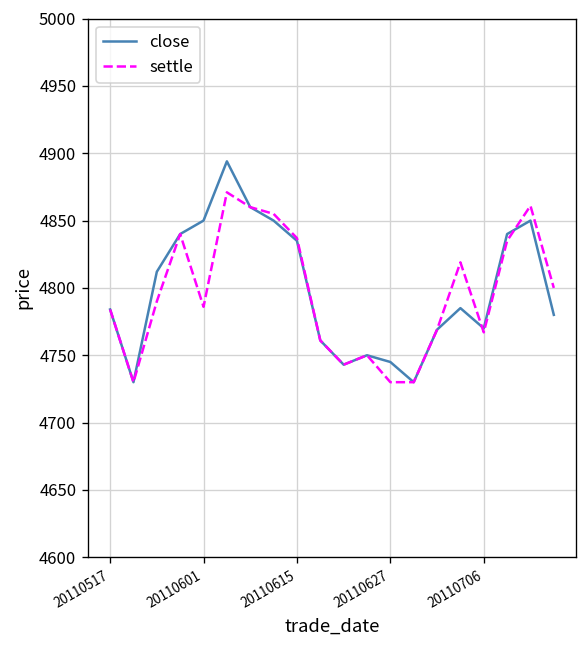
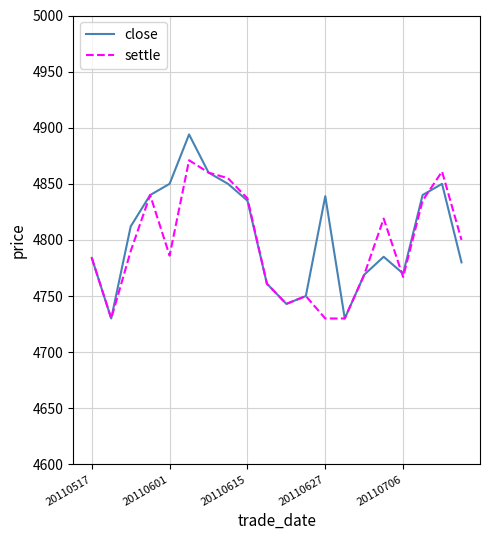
close, 20110627: 4745 -> 4839
